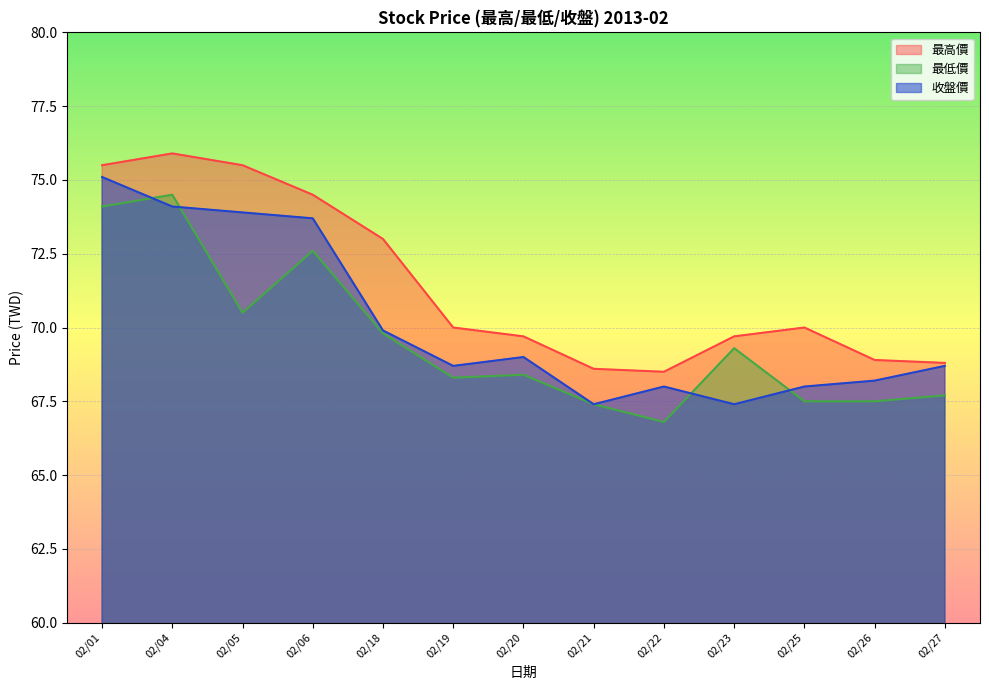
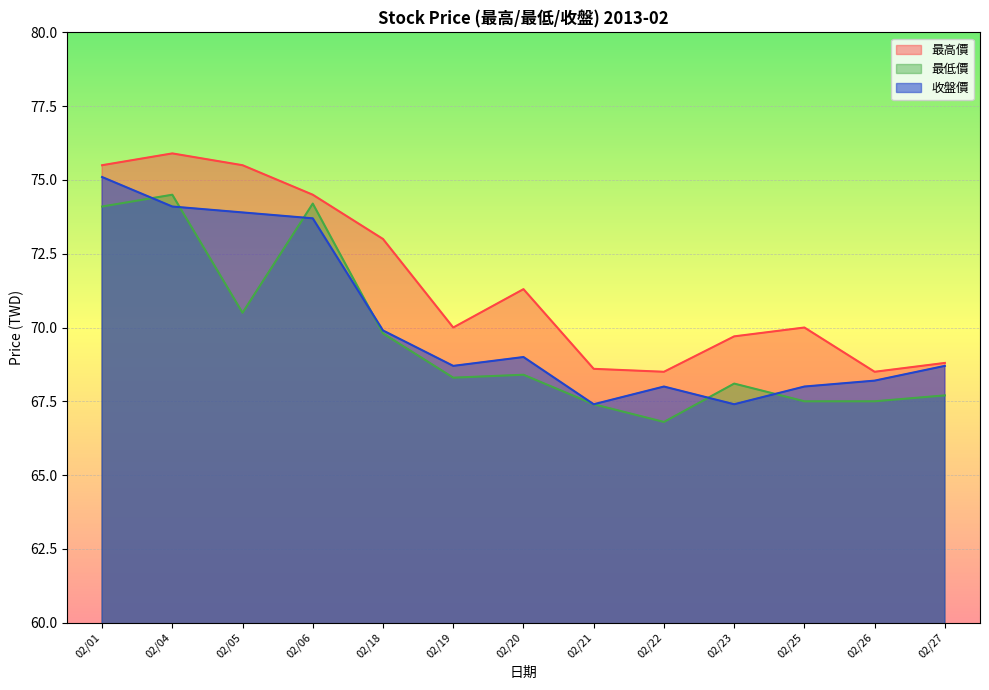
最低價, 02/06: 72.6 -> 74.2
最高價, 02/20: 69.7 -> 71.3
最低價, 02/23: 69.3 -> 68.1
最高價, 02/26: 68.9 -> 68.5
